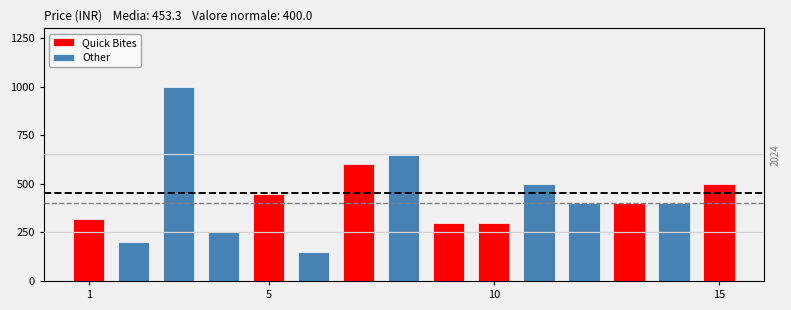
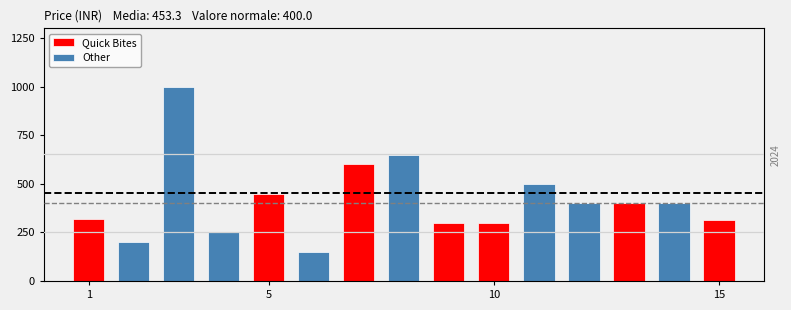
15: 500 -> 320
